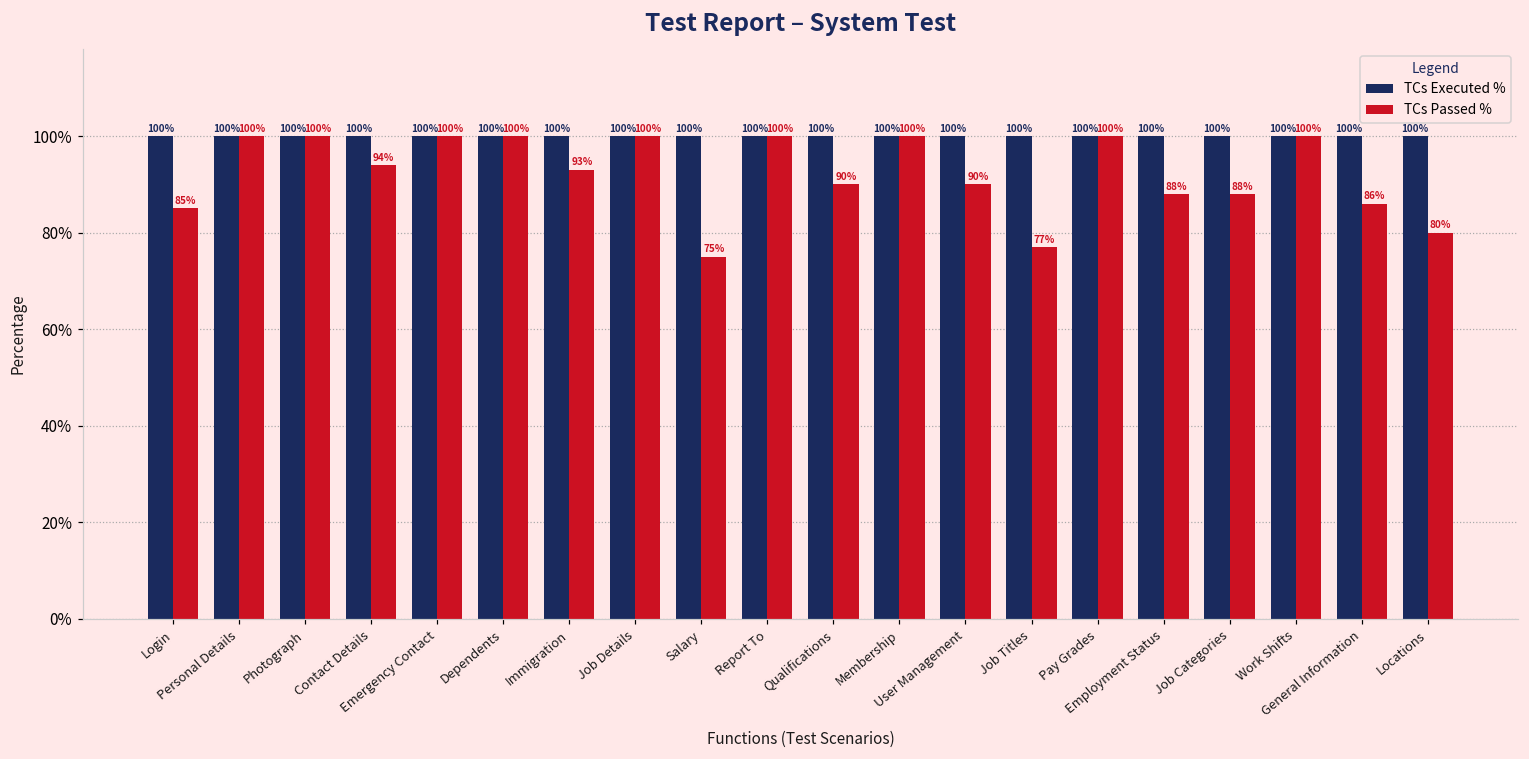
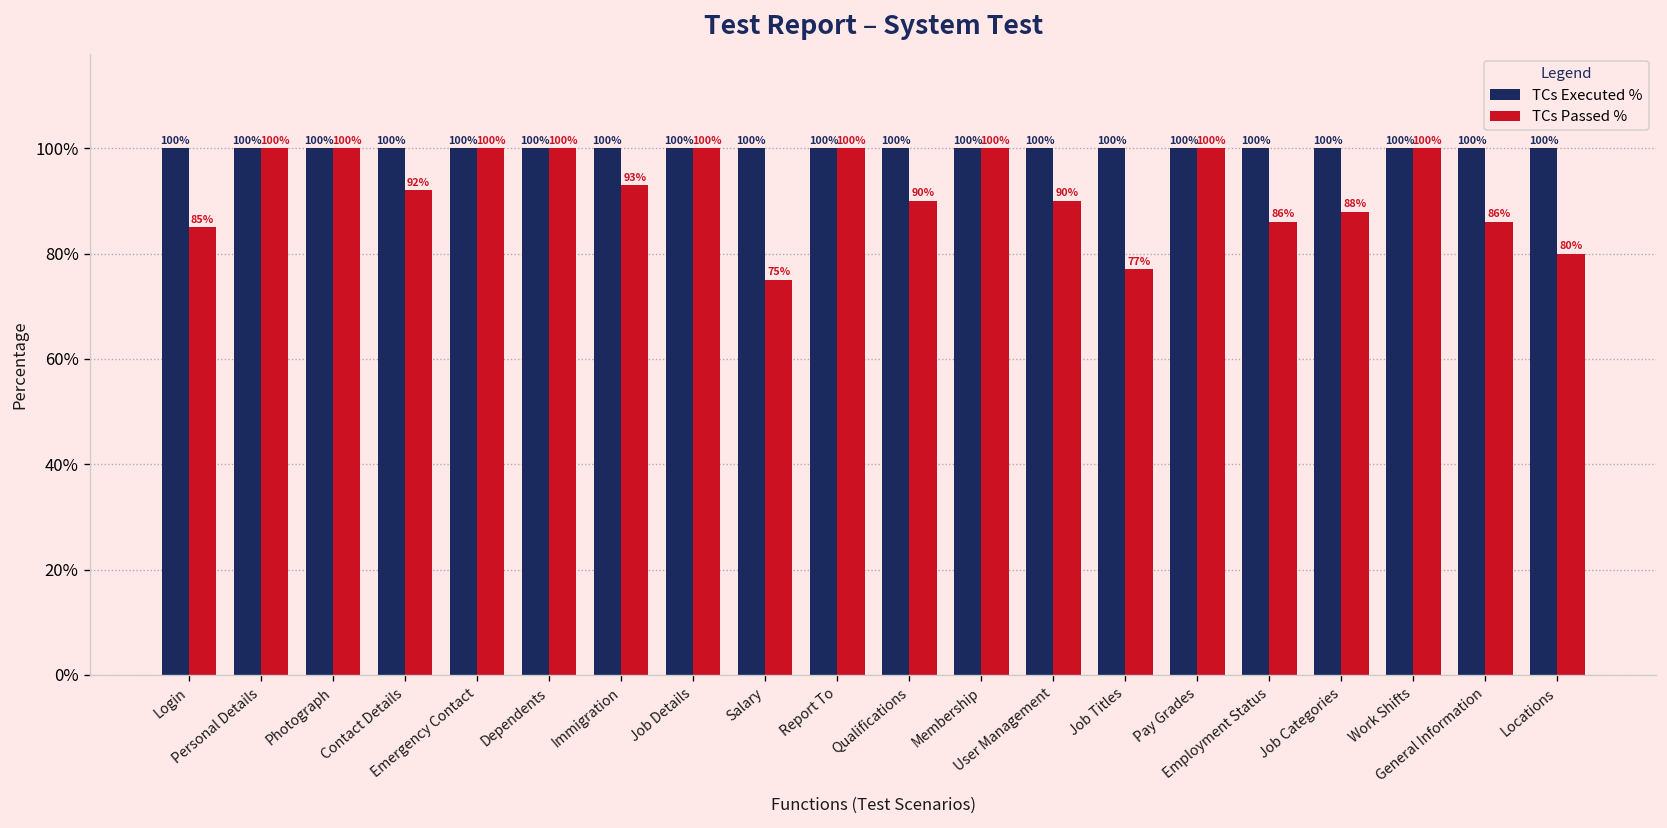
TCs Passed %, Contact Details: 94% -> 92%
TCs Passed %, Employment Status: 88% -> 86%
